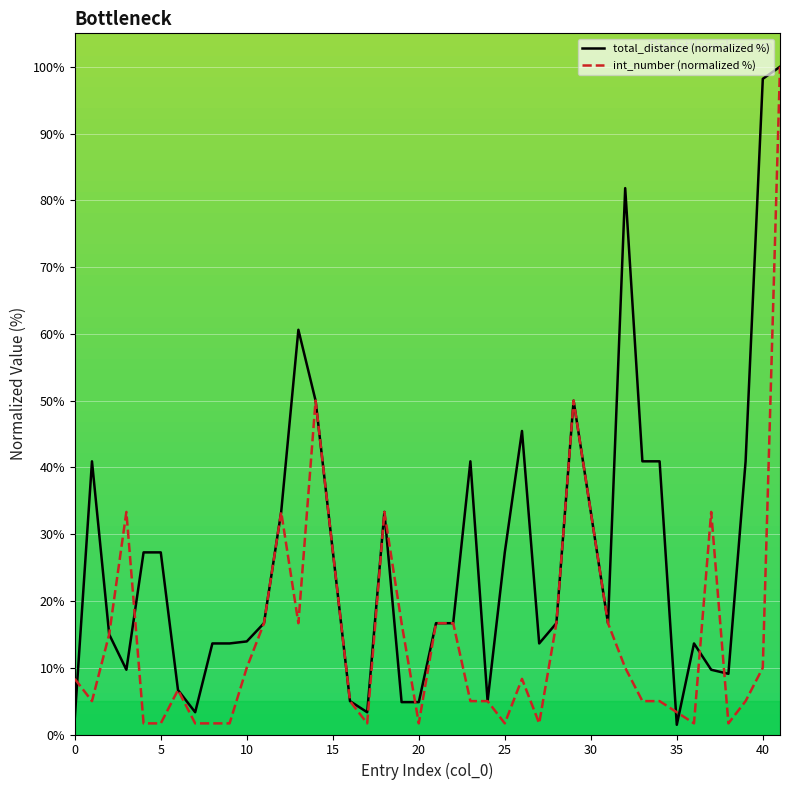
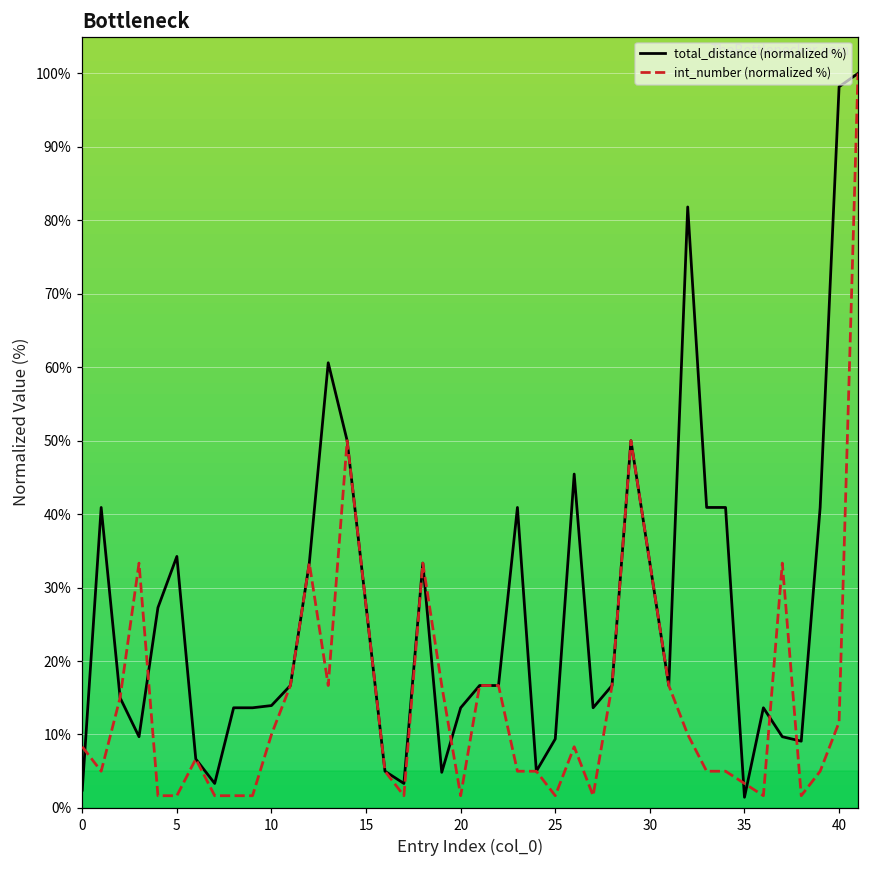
total_distance (normalized %), 5: 27% -> 34%
total_distance (normalized %), 20: 5% -> 14%
total_distance (normalized %), 25: 27% -> 9%
int_number (normalized %), 40: 10% -> 12%
